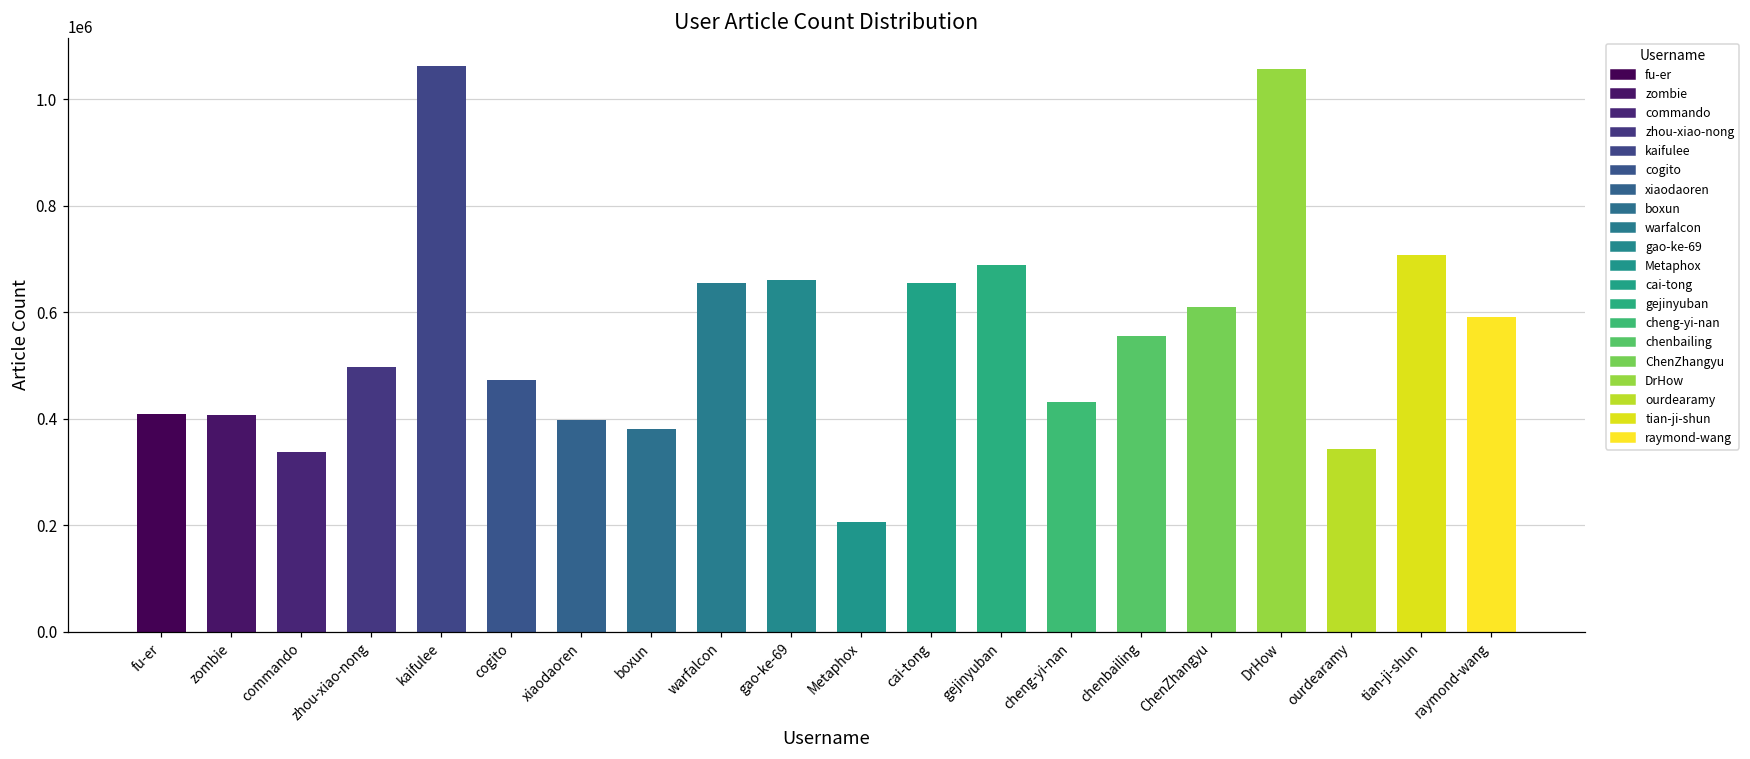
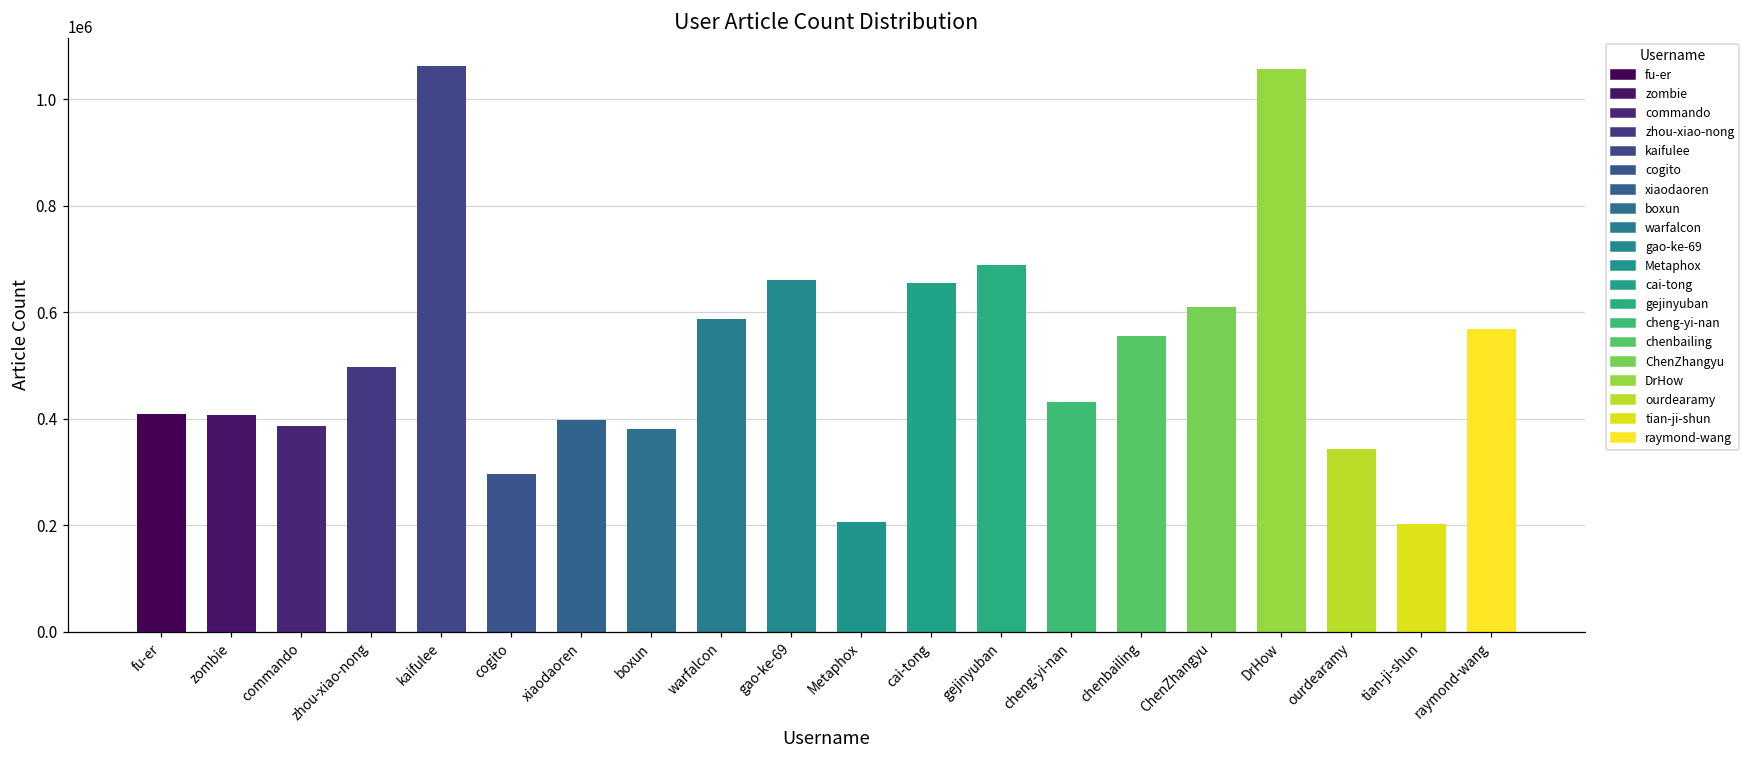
commando: 340000 -> 390000
cogito: 470000 -> 300000
warfalcon: 660000 -> 590000
tian-ji-shun: 710000 -> 200000
raymond-wang: 590000 -> 570000
